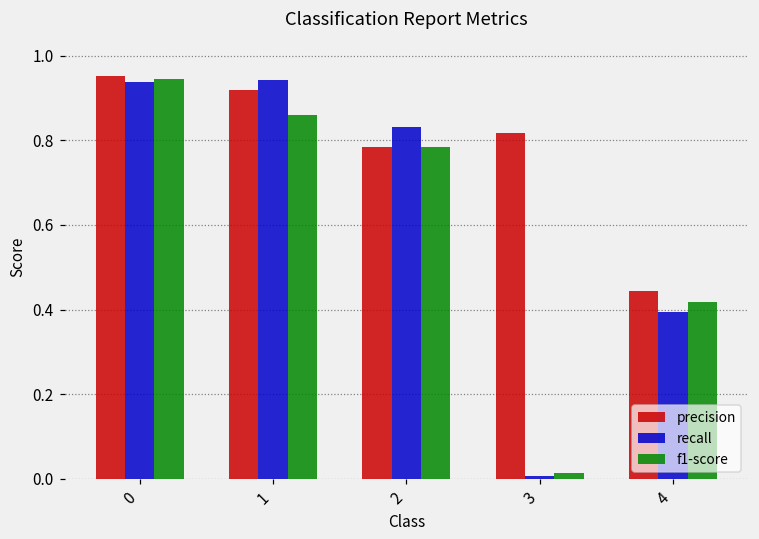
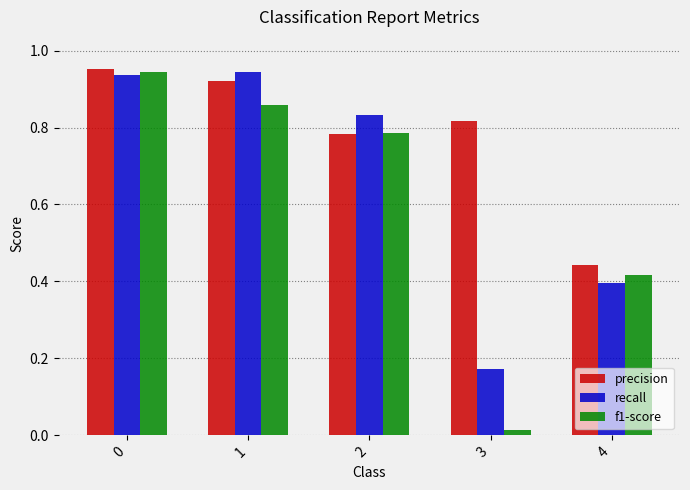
recall, 3: 0.01 -> 0.17
